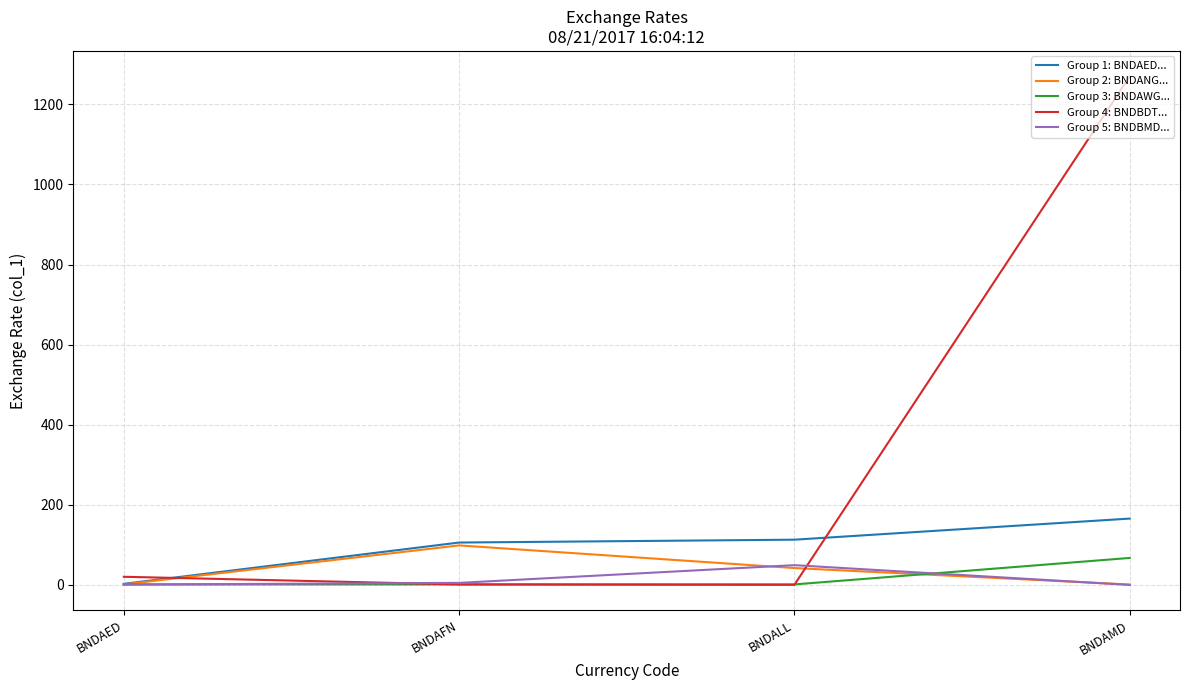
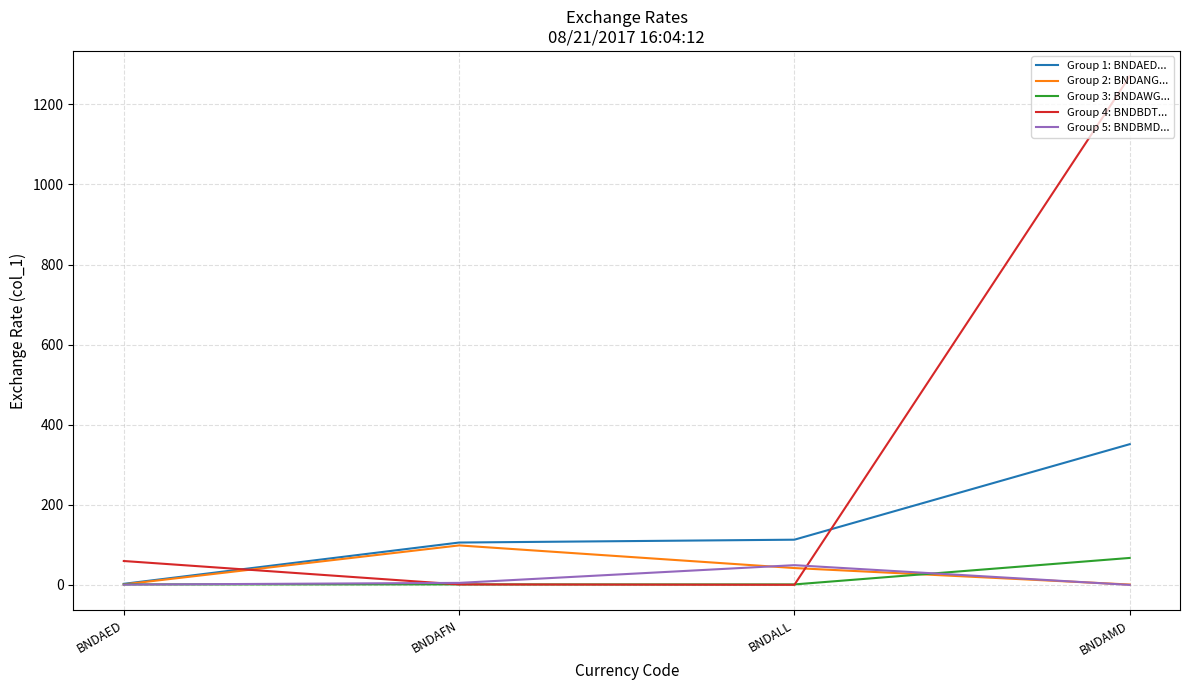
Group 4: BNDBDT..., BNDAED: 20 -> 60
Group 1: BNDAED..., BNDAMD: 170 -> 350
